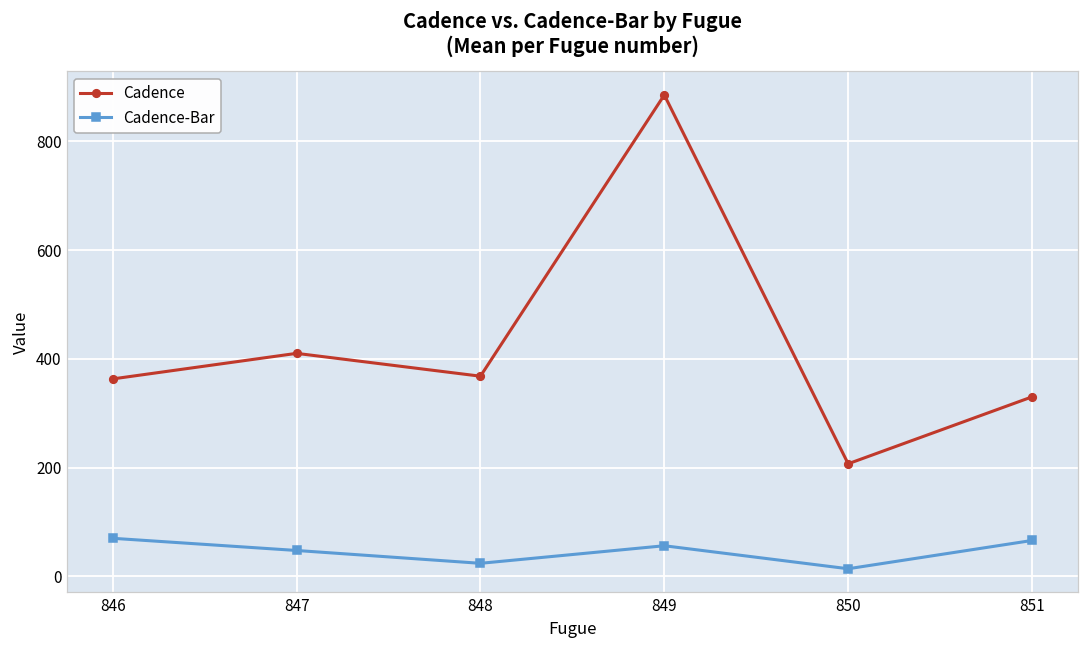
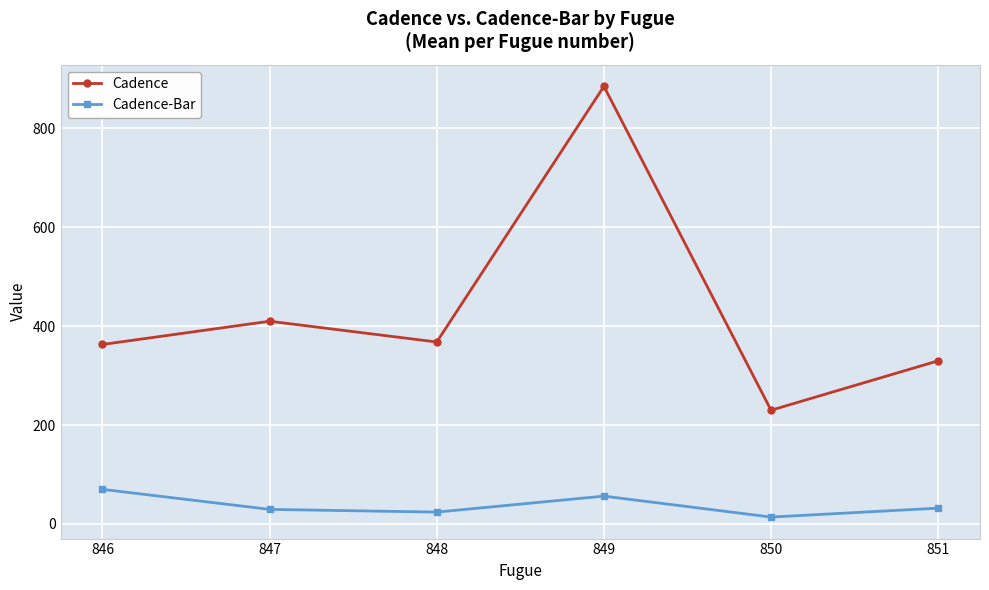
Cadence-Bar, 847: 50 -> 30
Cadence, 850: 210 -> 230
Cadence-Bar, 851: 70 -> 30
